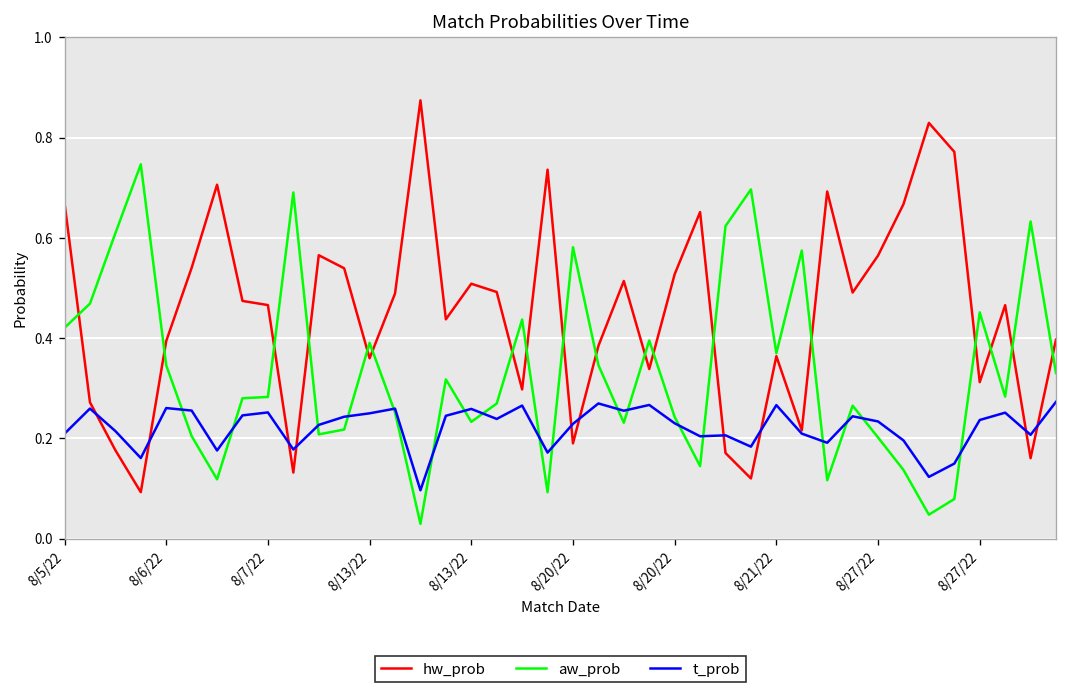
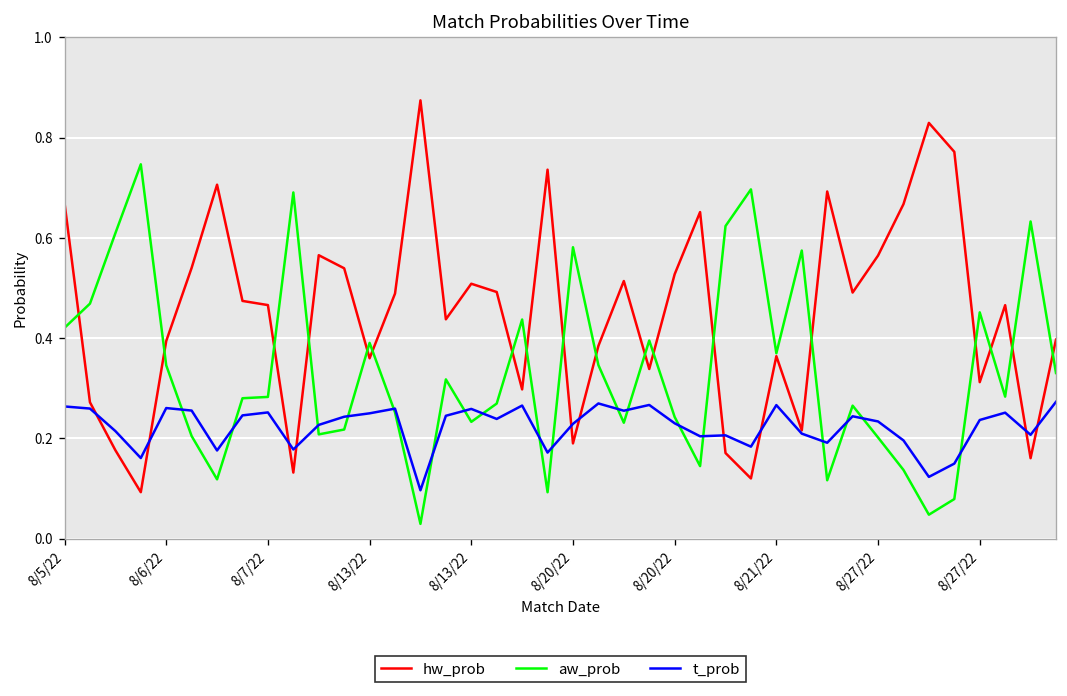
t_prob, 8/5/22: 0.21 -> 0.26
